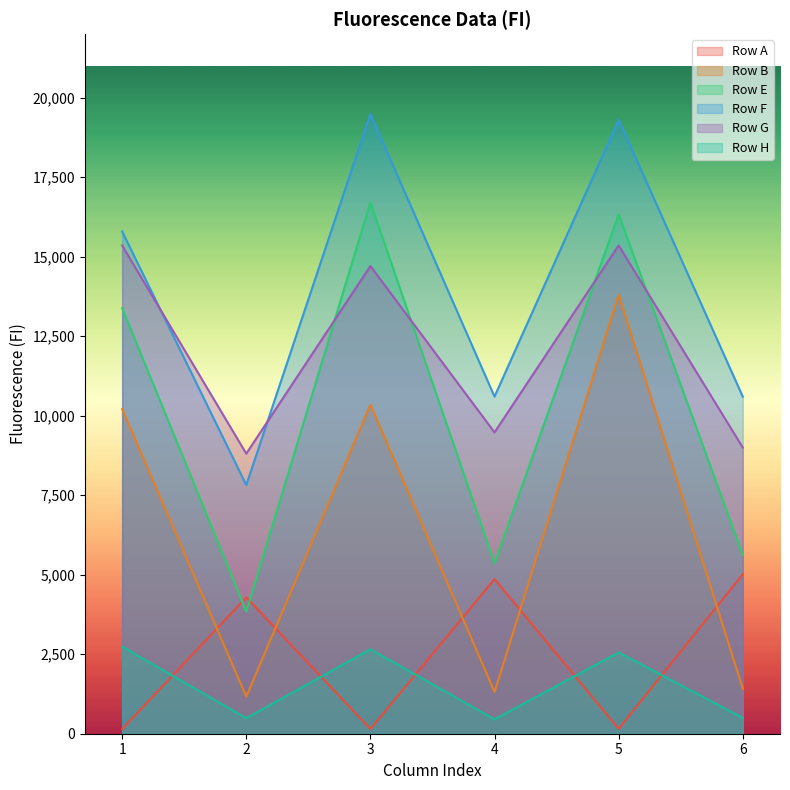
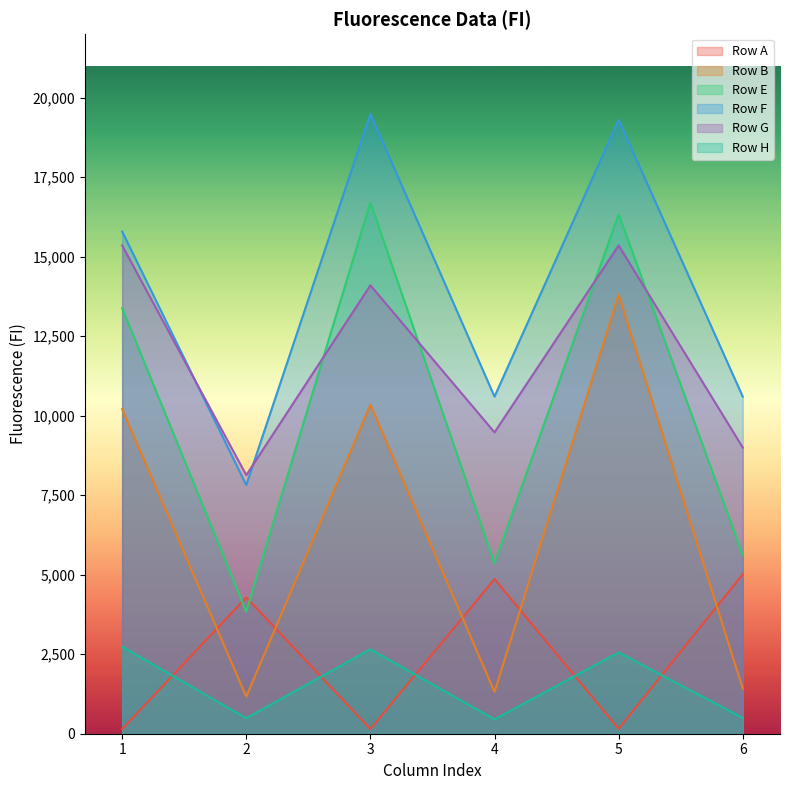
Row G, 2: 8,800 -> 8,100
Row G, 3: 14,700 -> 14,100
